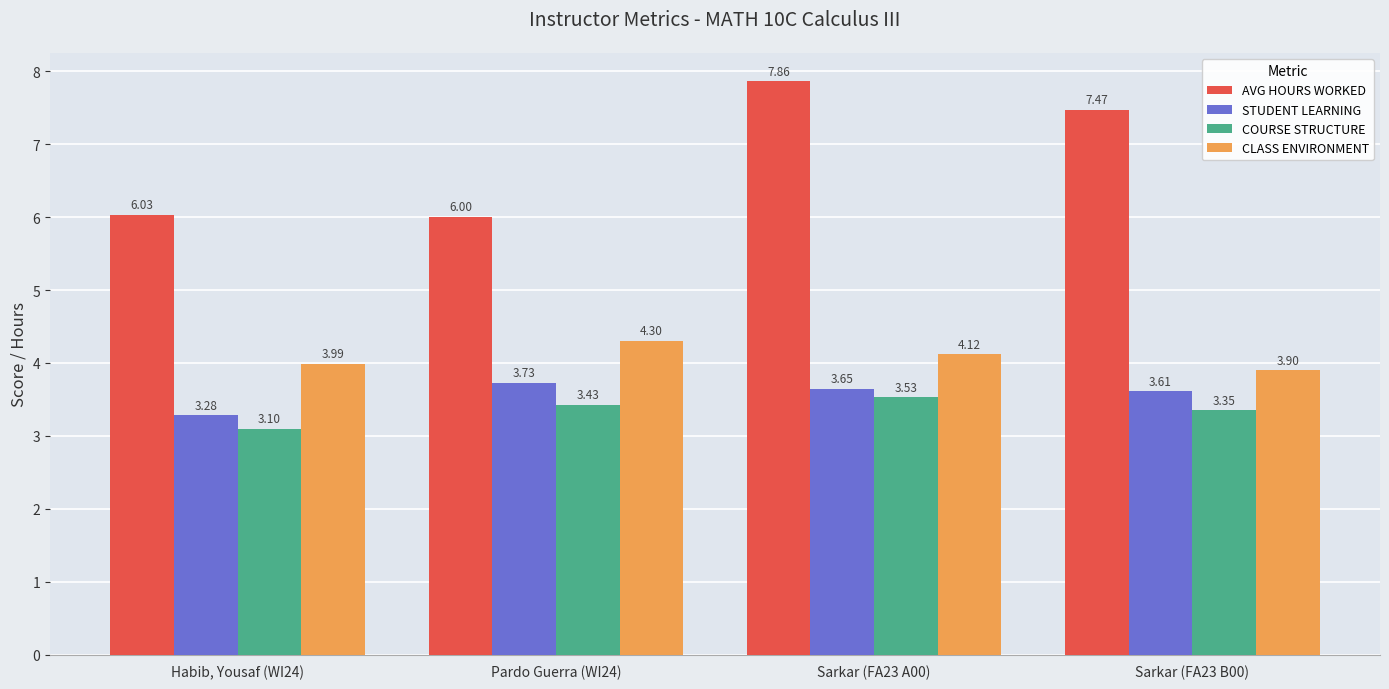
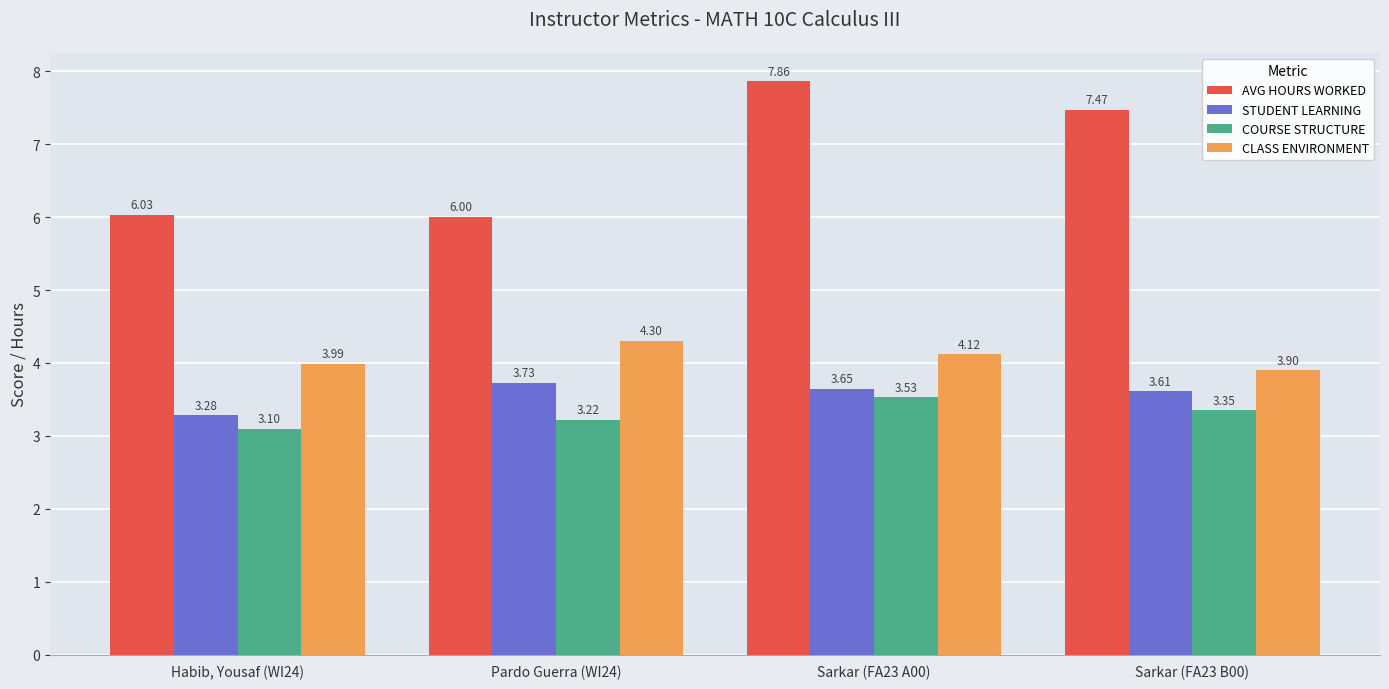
COURSE STRUCTURE, Pardo Guerra (WI24): 3.43 -> 3.22
